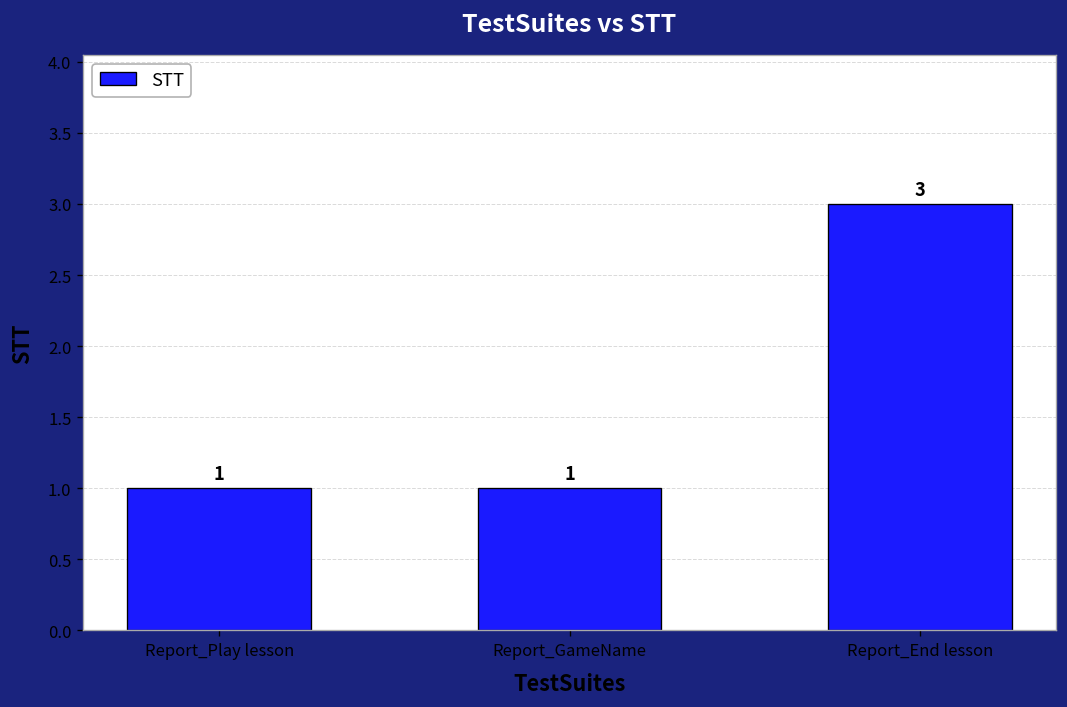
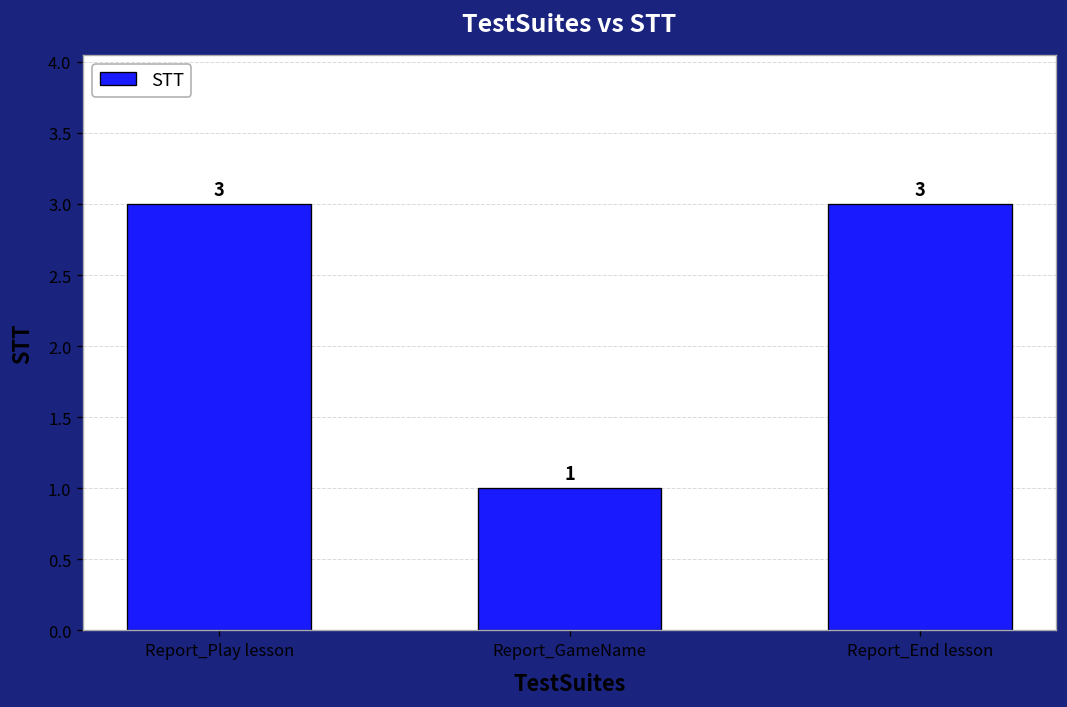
Report_Play lesson: 1 -> 3
